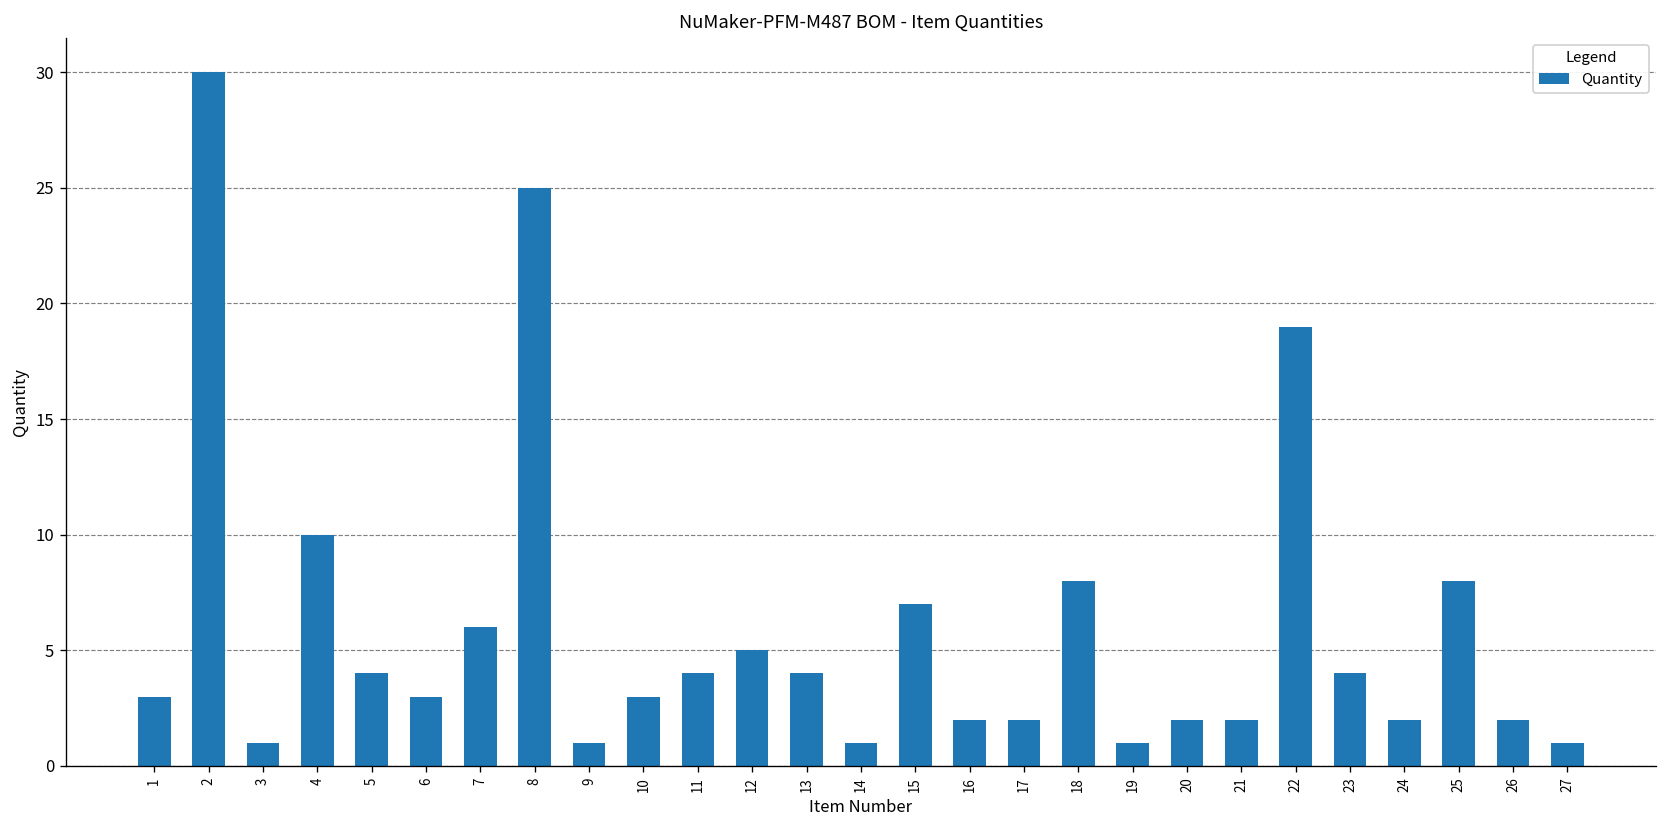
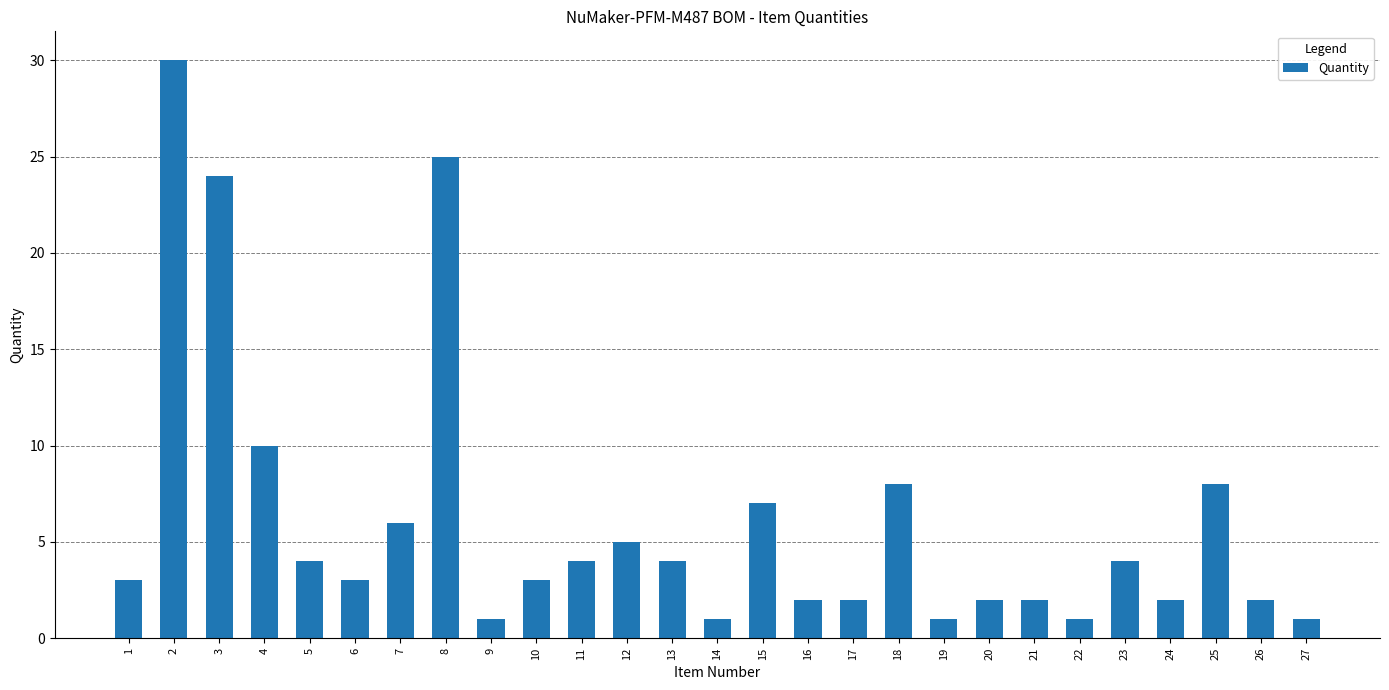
3: 1 -> 24
22: 19 -> 1
